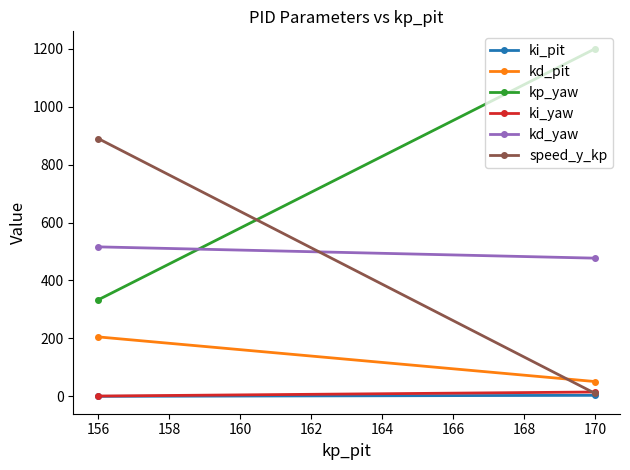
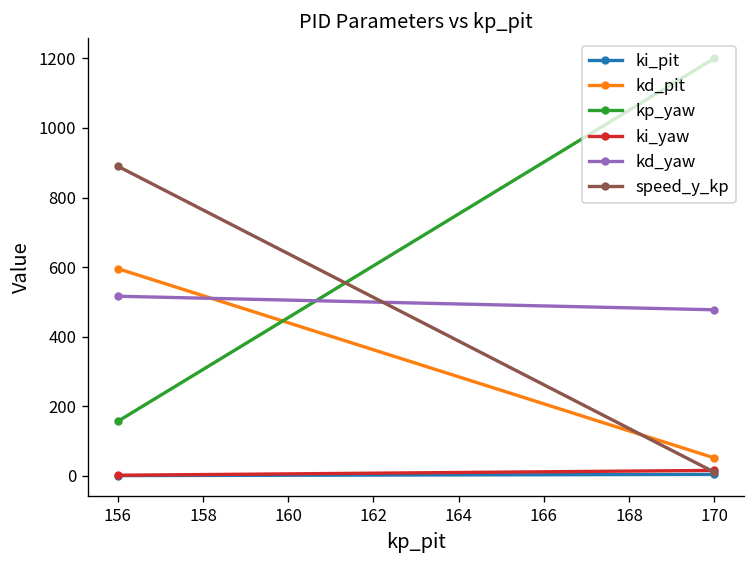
kd_pit, 156: 210 -> 600
kp_yaw, 156: 330 -> 160
